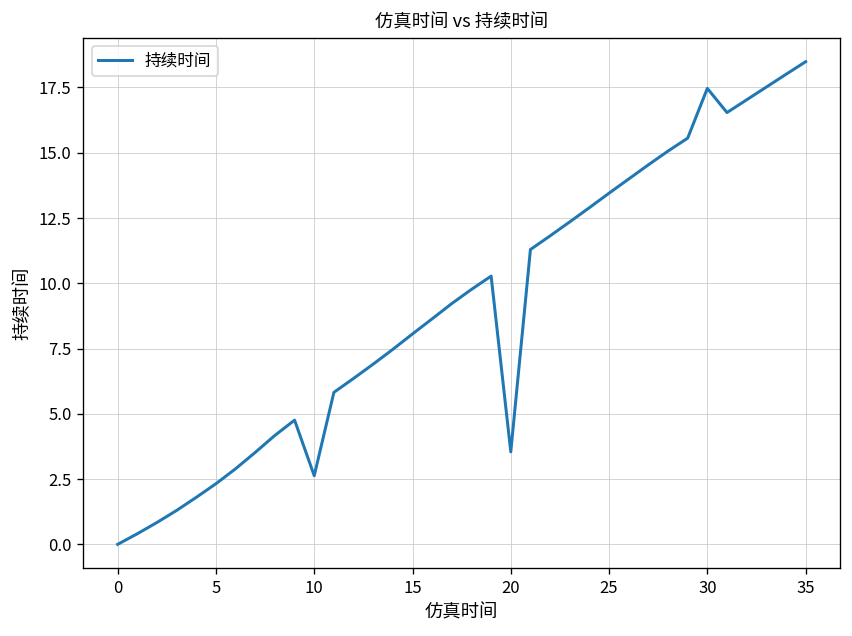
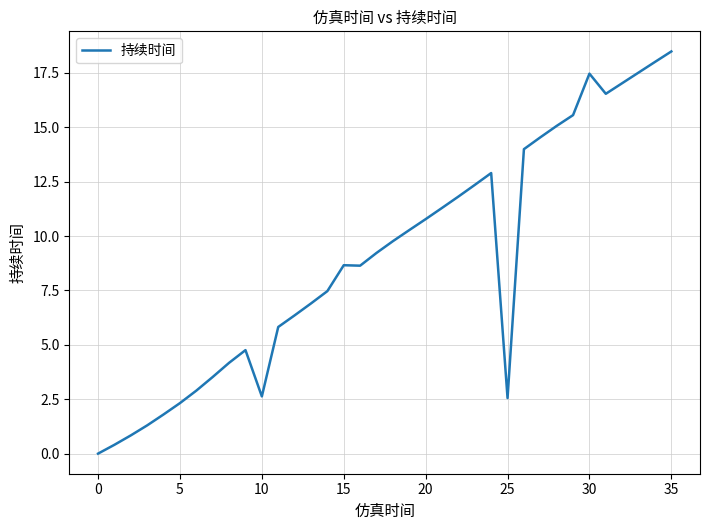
15: 8.1 -> 8.7
20: 3.5 -> 10.8
25: 13.5 -> 2.6
